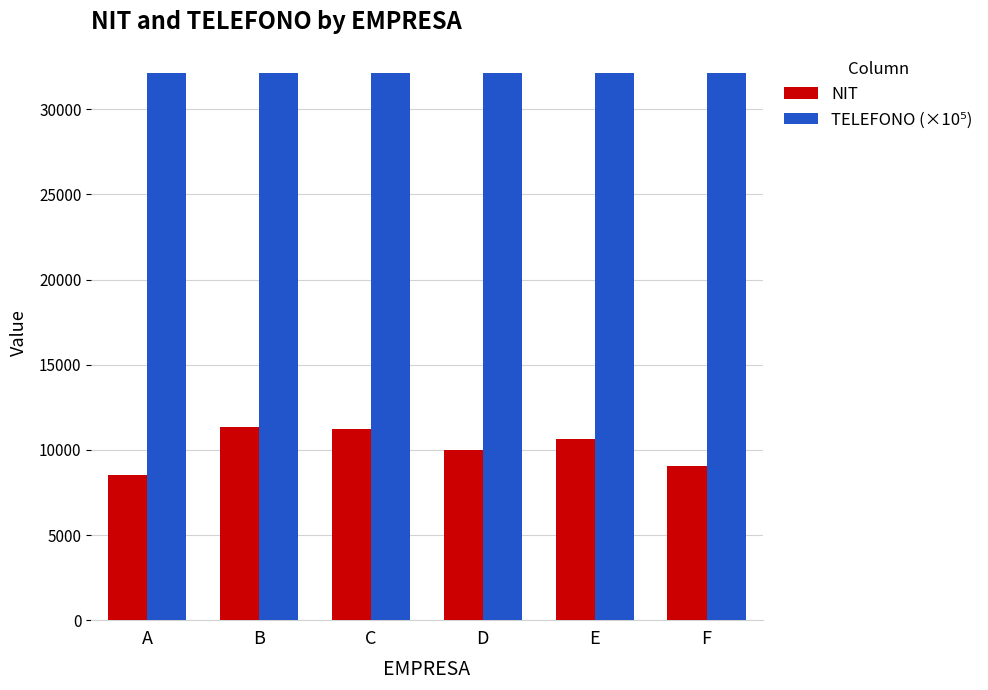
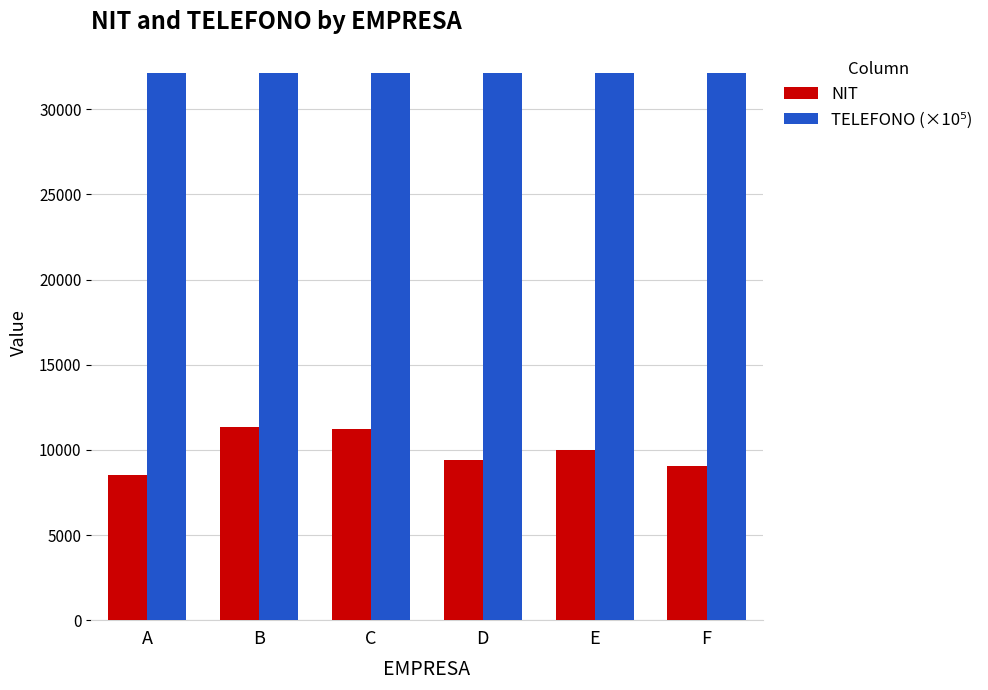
NIT, D: 10000 -> 9400
NIT, E: 10600 -> 10000
